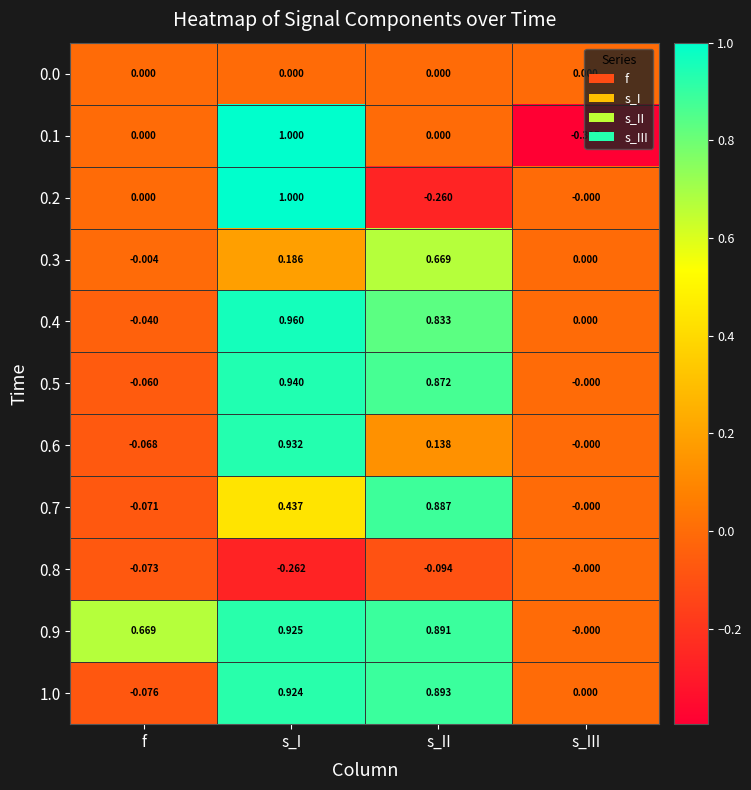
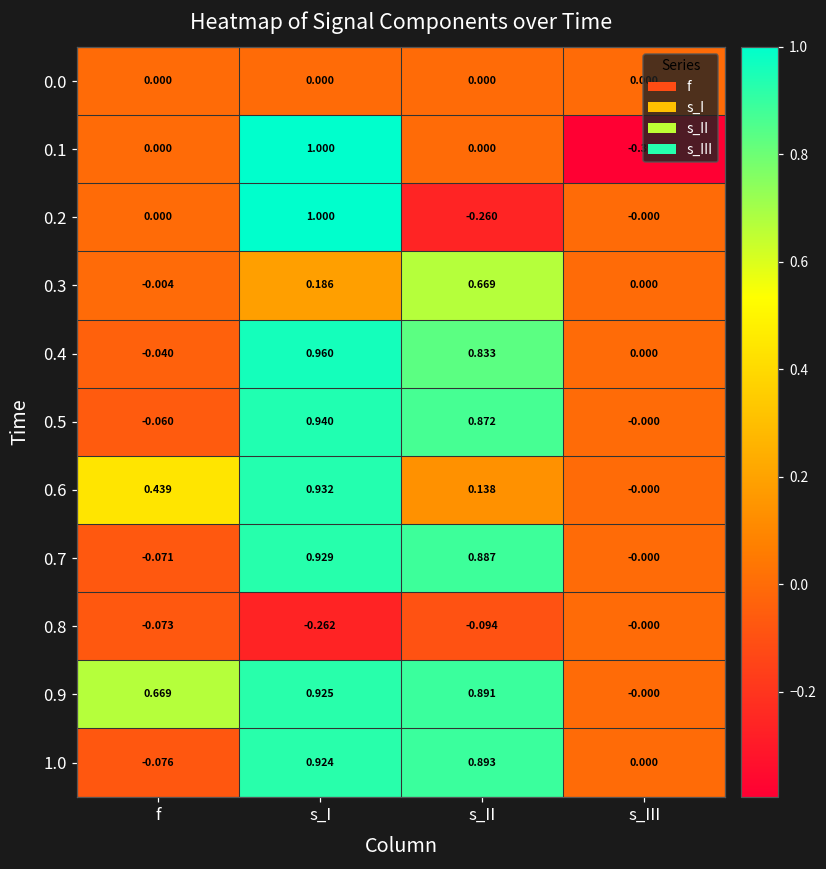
0.6, f: -0.068 -> 0.439
0.7, s_I: 0.437 -> 0.929
